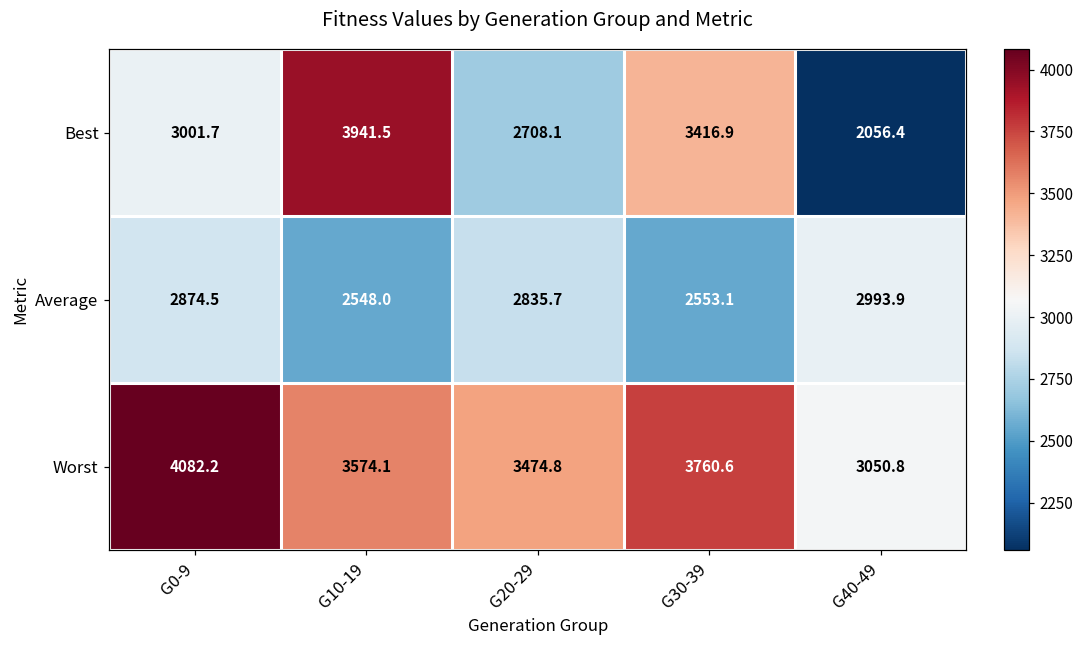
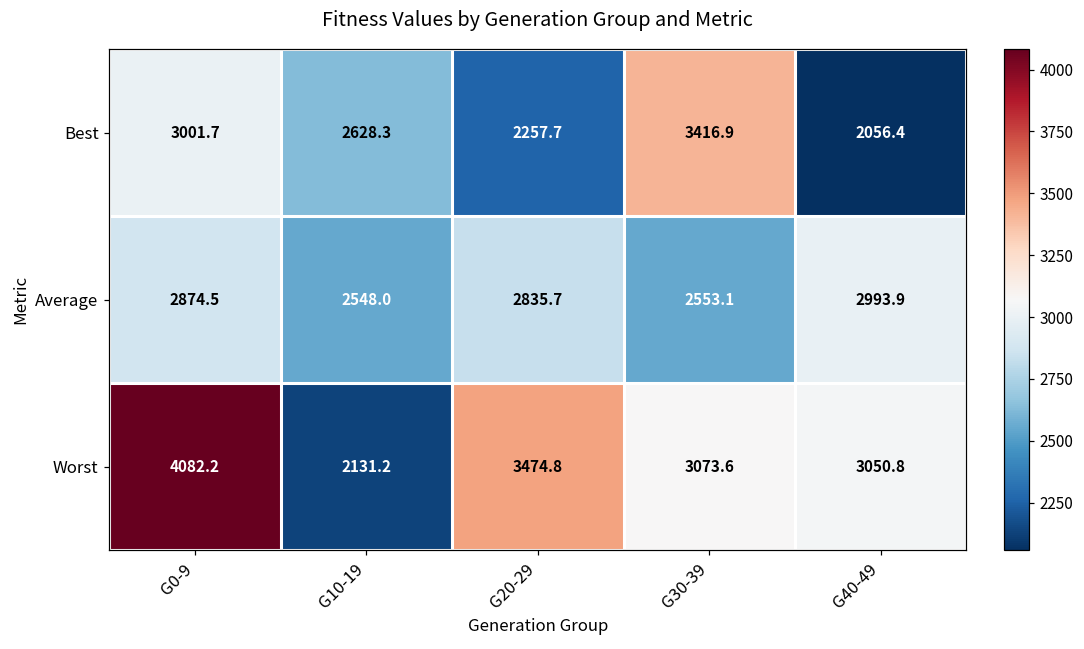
Best, G10-19: 3941.5 -> 2628.3
Best, G20-29: 2708.1 -> 2257.7
Worst, G10-19: 3574.1 -> 2131.2
Worst, G30-39: 3760.6 -> 3073.6
